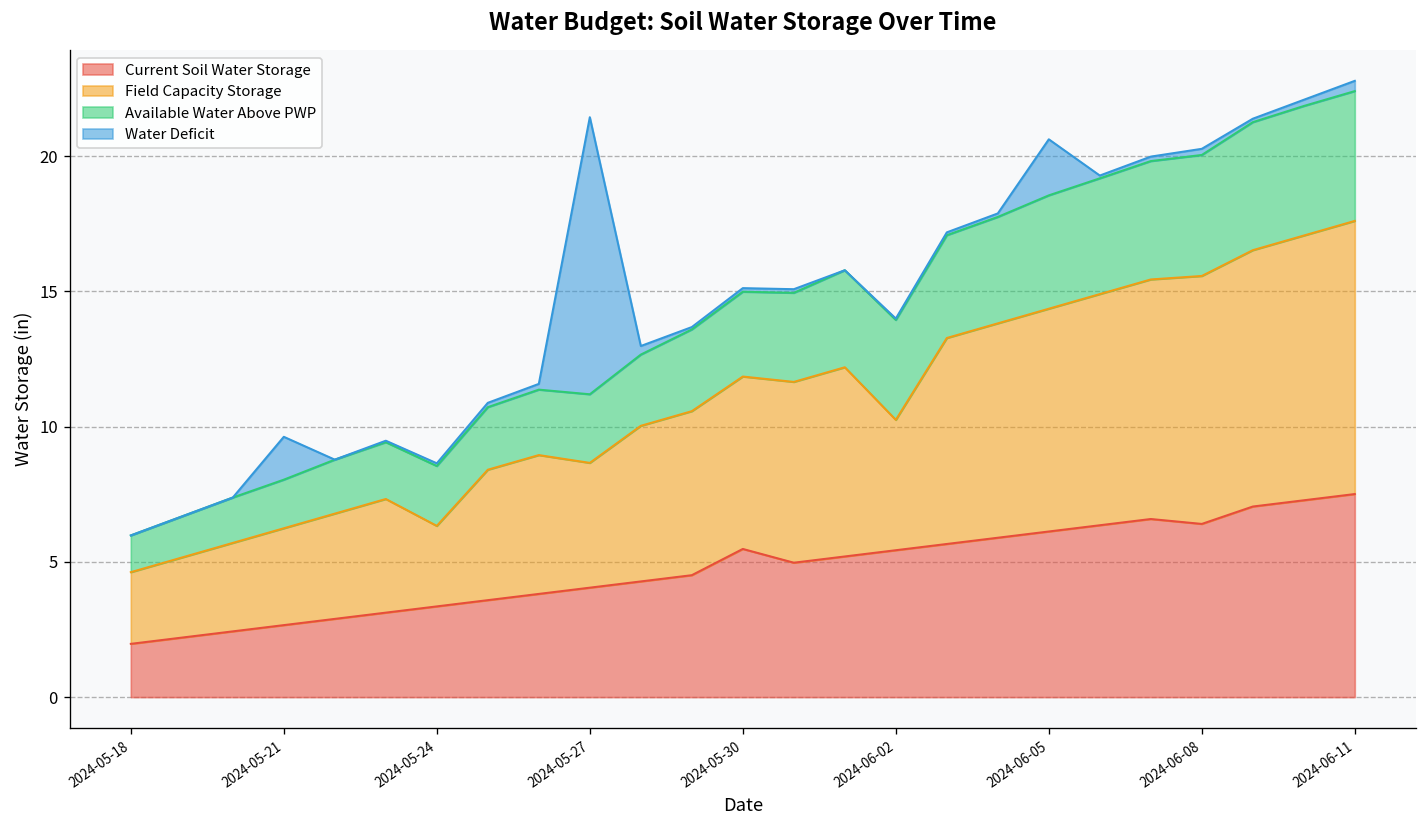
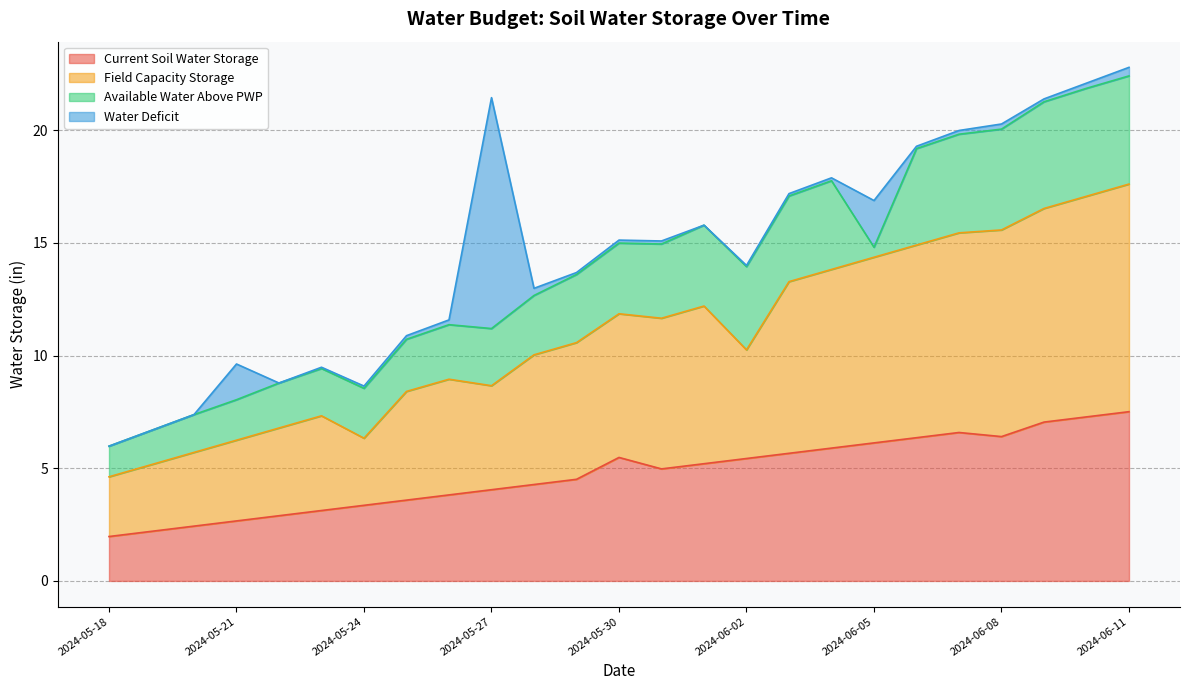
Available Water Above PWP, 2024-06-05: 4.2 -> 0.4
